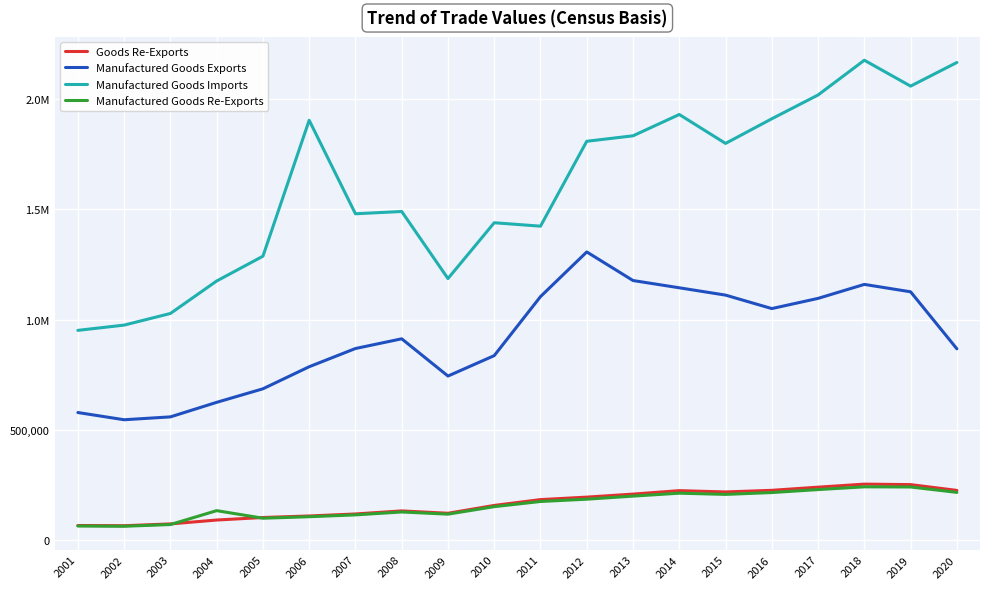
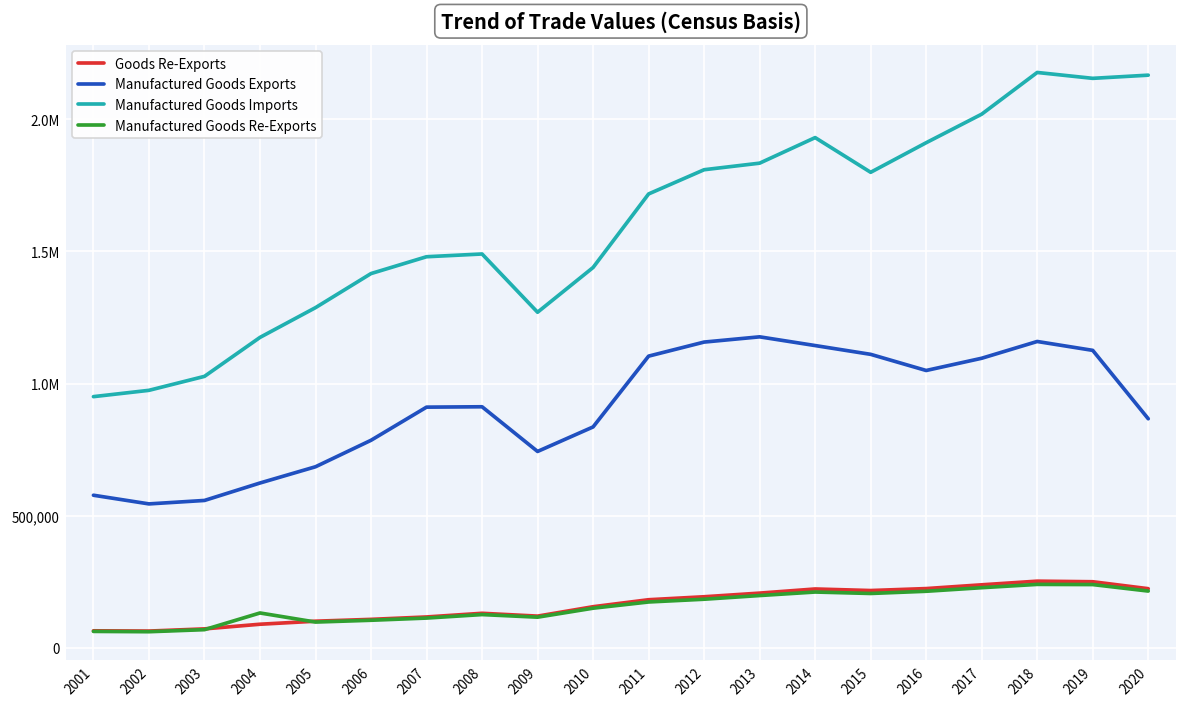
Manufactured Goods Imports, 2006: 1,900,000 -> 1,420,000
Manufactured Goods Exports, 2007: 870,000 -> 910,000
Manufactured Goods Imports, 2009: 1,190,000 -> 1,270,000
Manufactured Goods Imports, 2011: 1,420,000 -> 1,720,000
Manufactured Goods Exports, 2012: 1,310,000 -> 1,160,000
Manufactured Goods Imports, 2019: 2,060,000 -> 2,150,000
